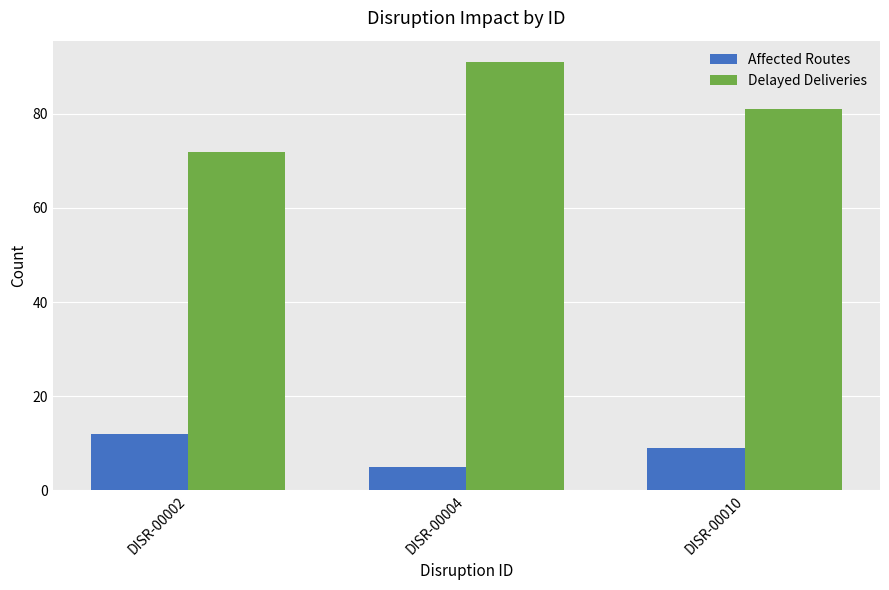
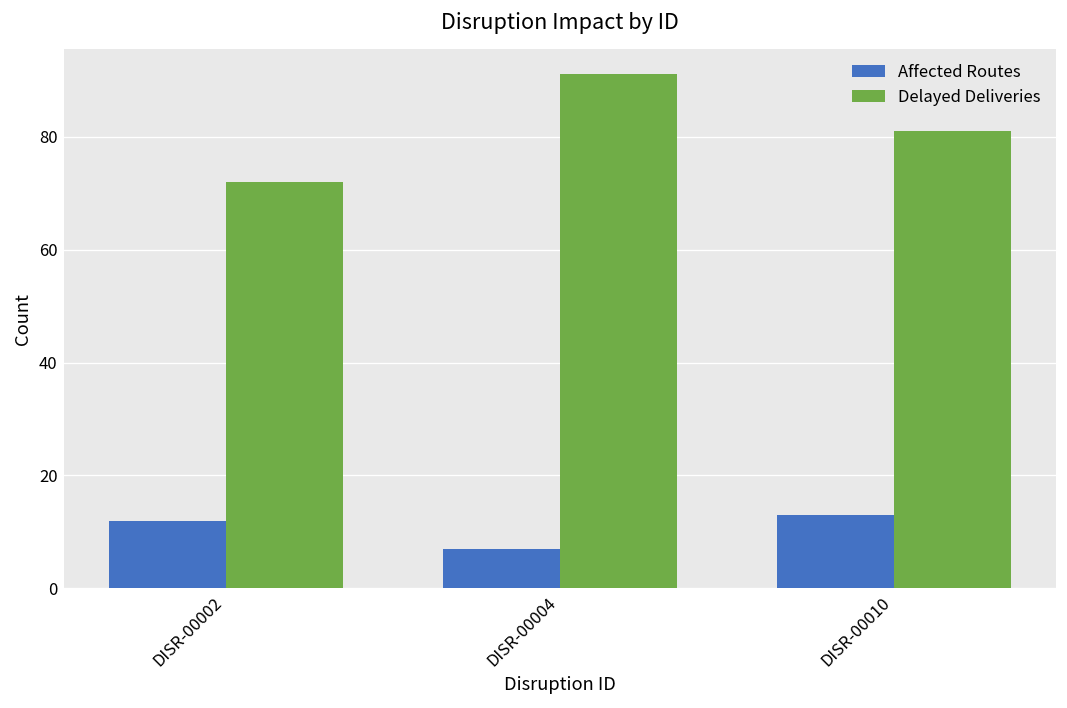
Affected Routes, DISR-00004: 5 -> 7
Affected Routes, DISR-00010: 9 -> 13
